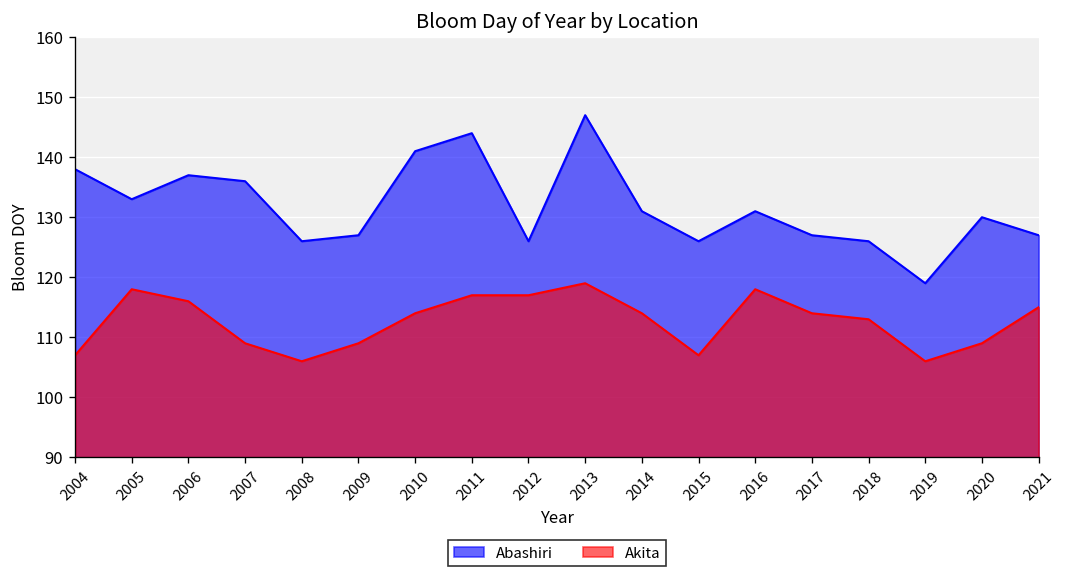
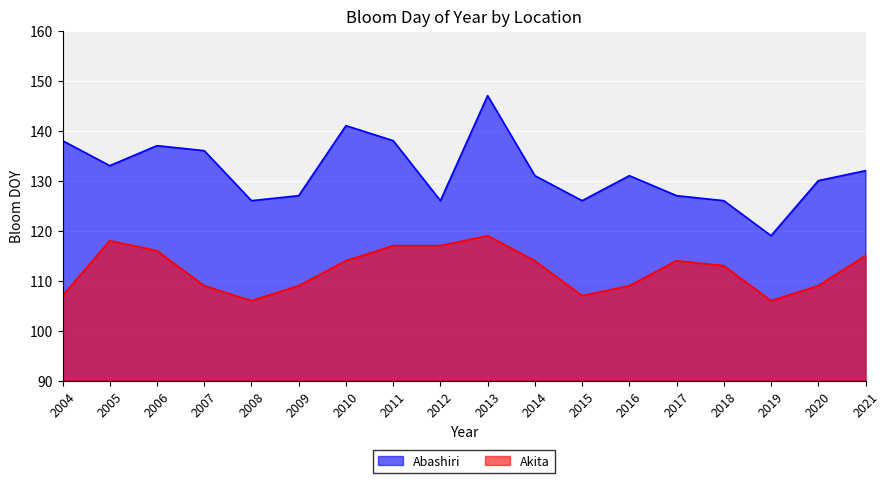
Abashiri, 2011: 144 -> 138
Akita, 2016: 118 -> 109
Abashiri, 2021: 127 -> 132
